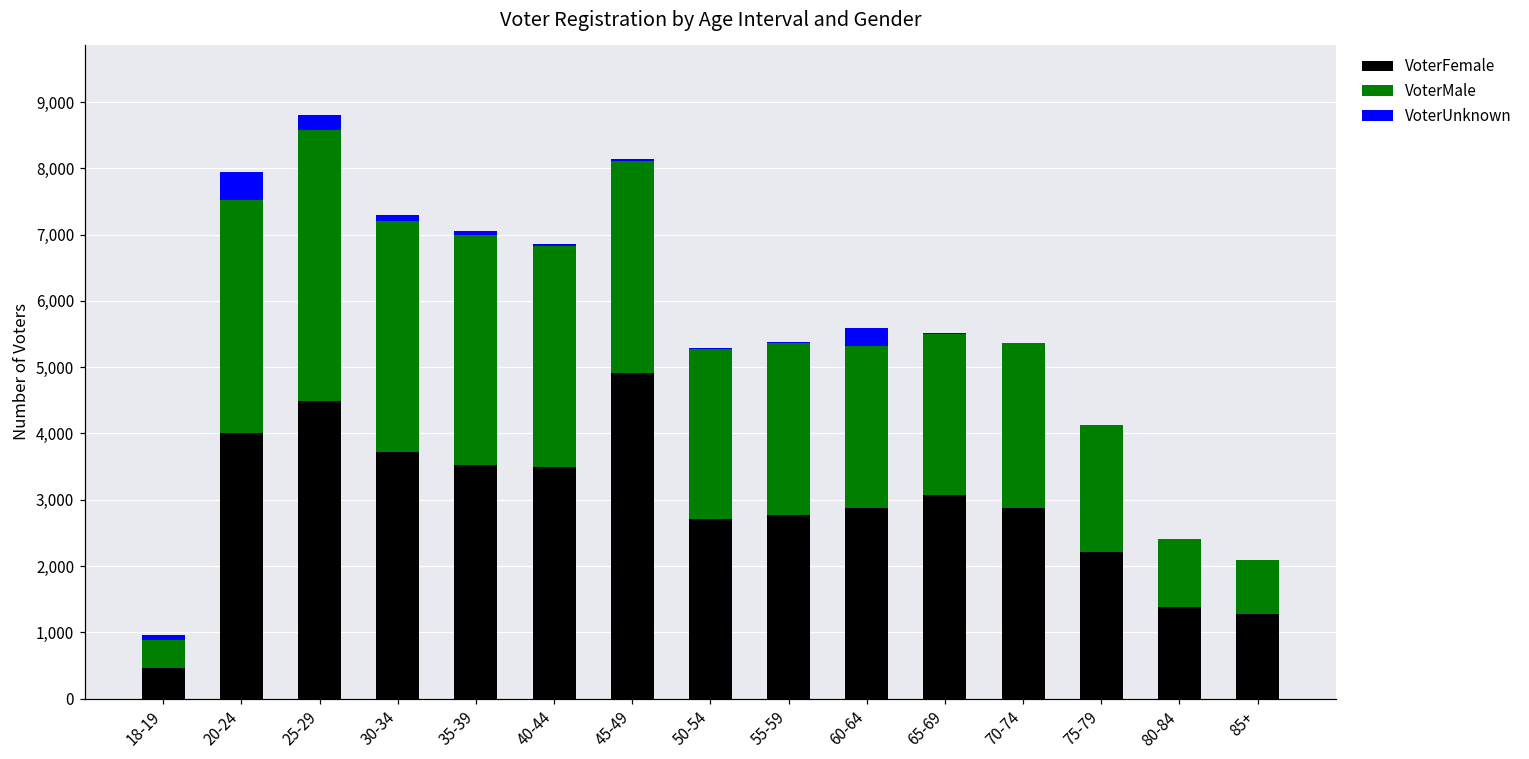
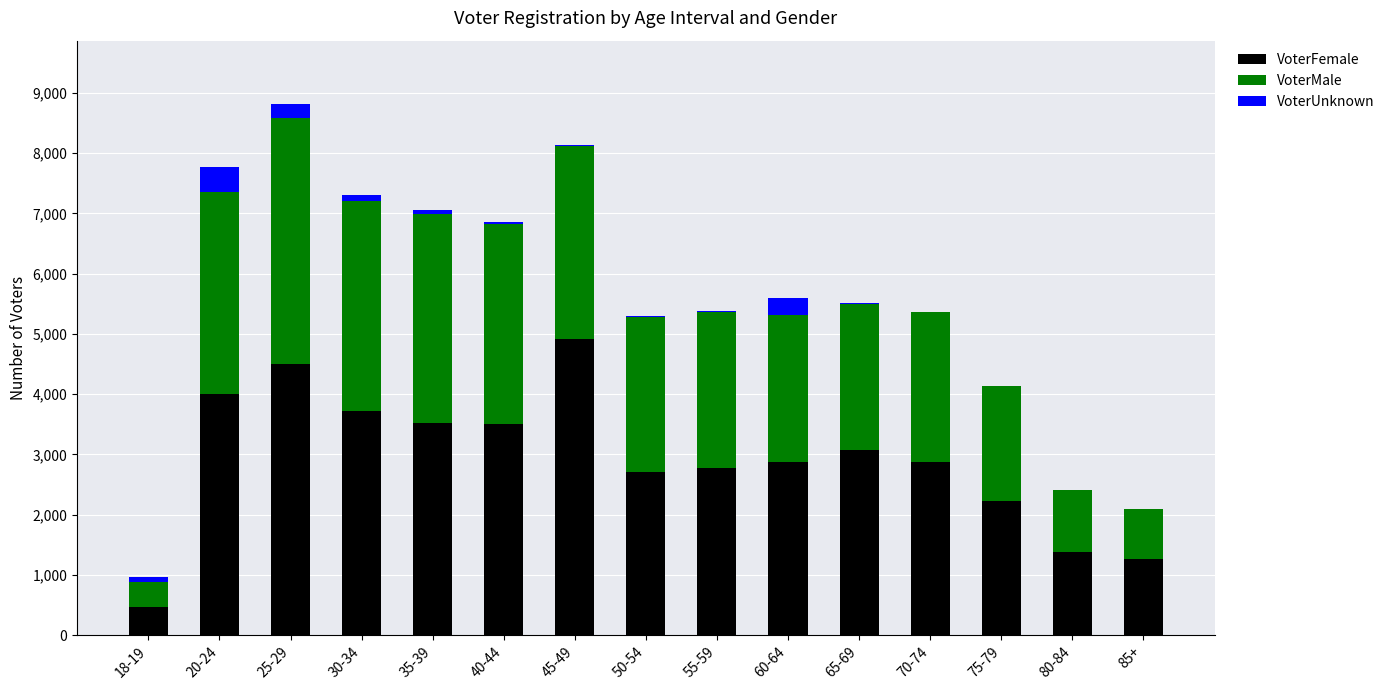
VoterMale, 20-24: 3,500 -> 3,300
